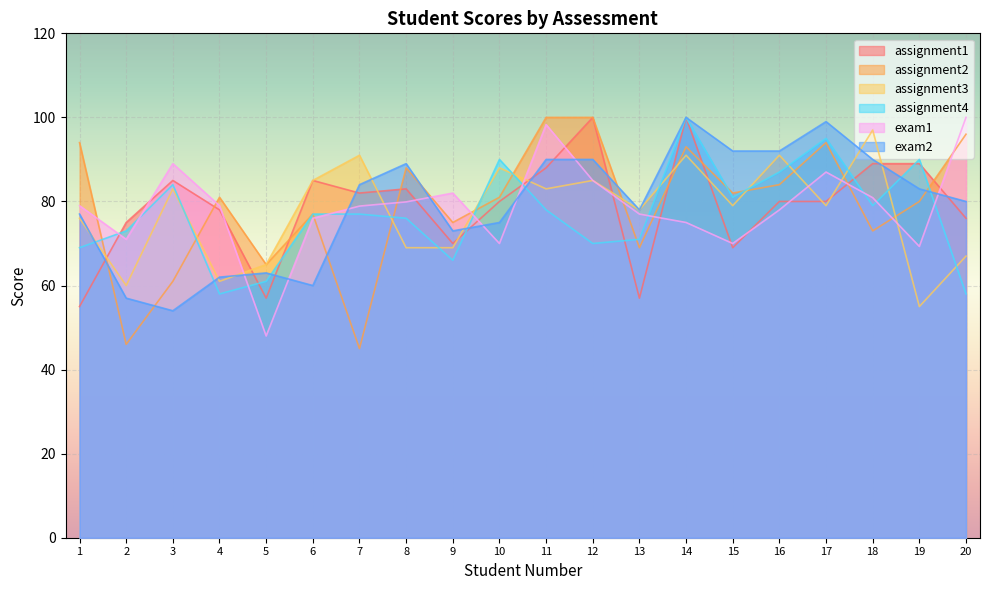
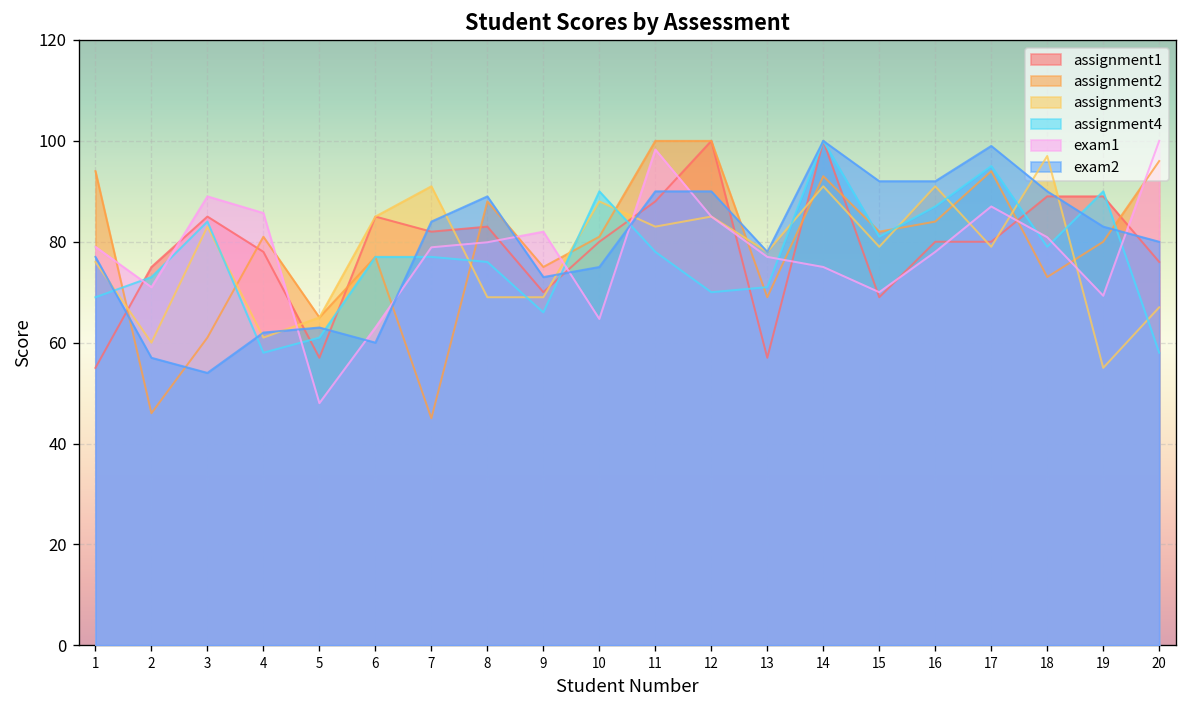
exam1, 4: 79 -> 86
exam1, 6: 76 -> 63
exam1, 10: 70 -> 65
